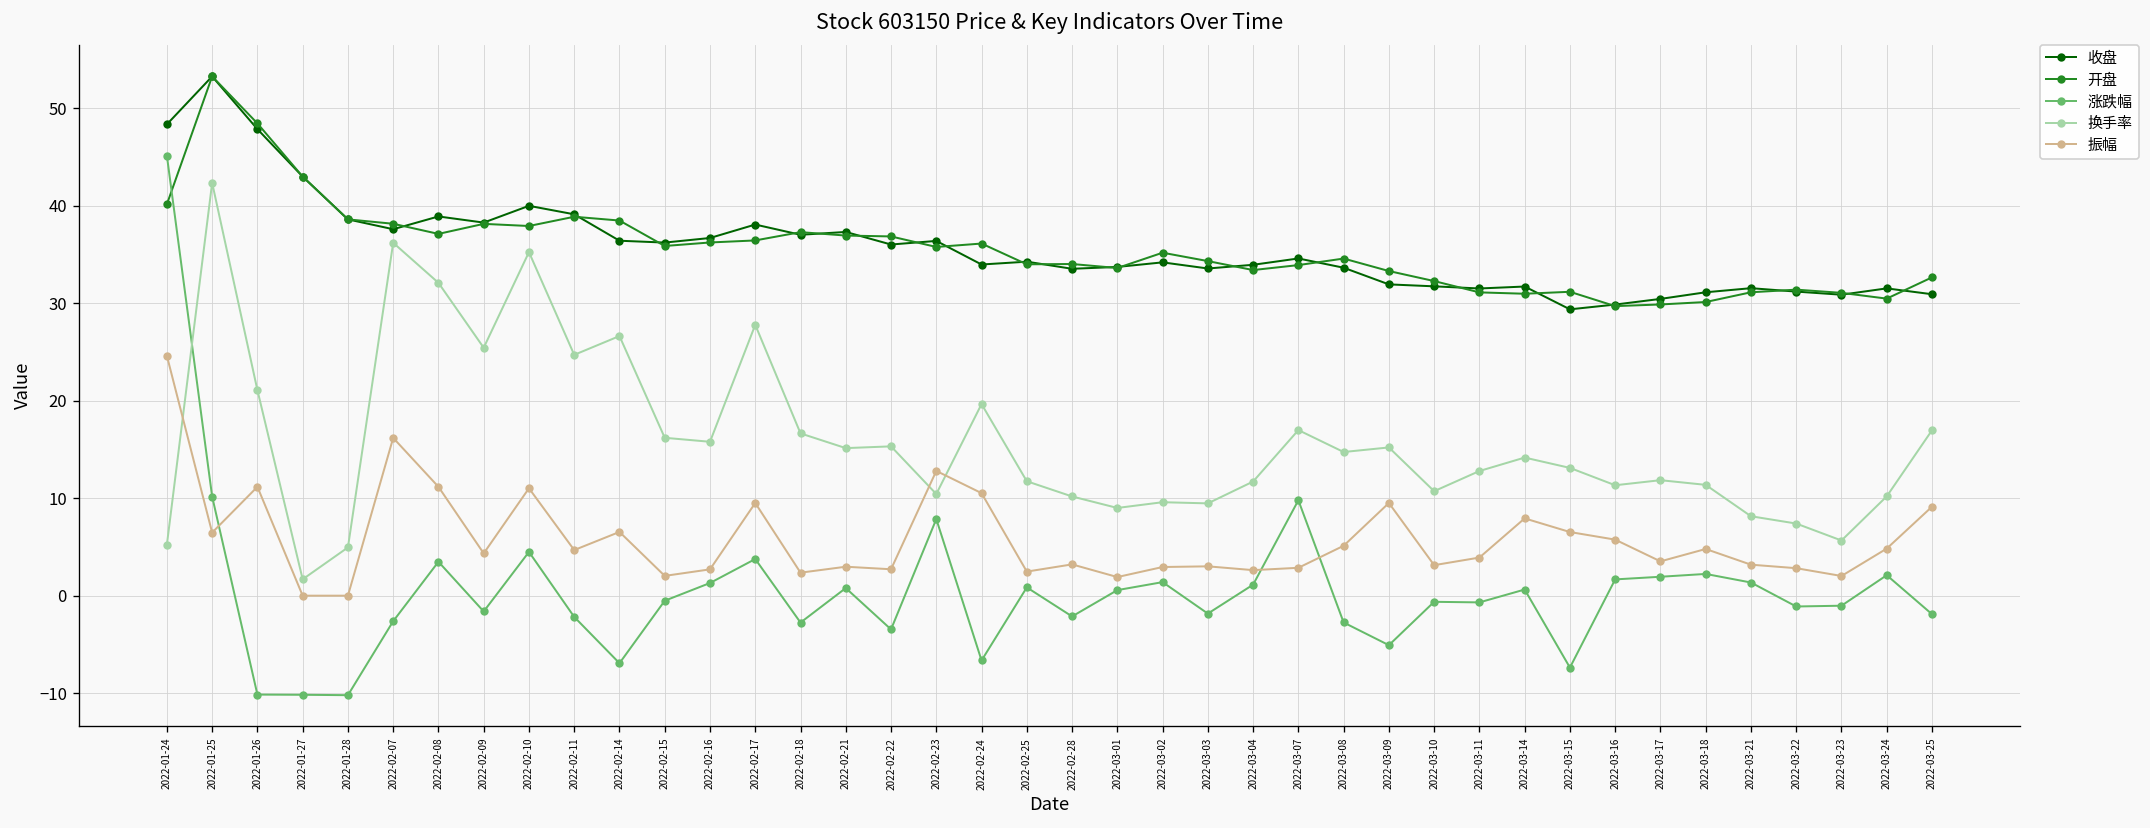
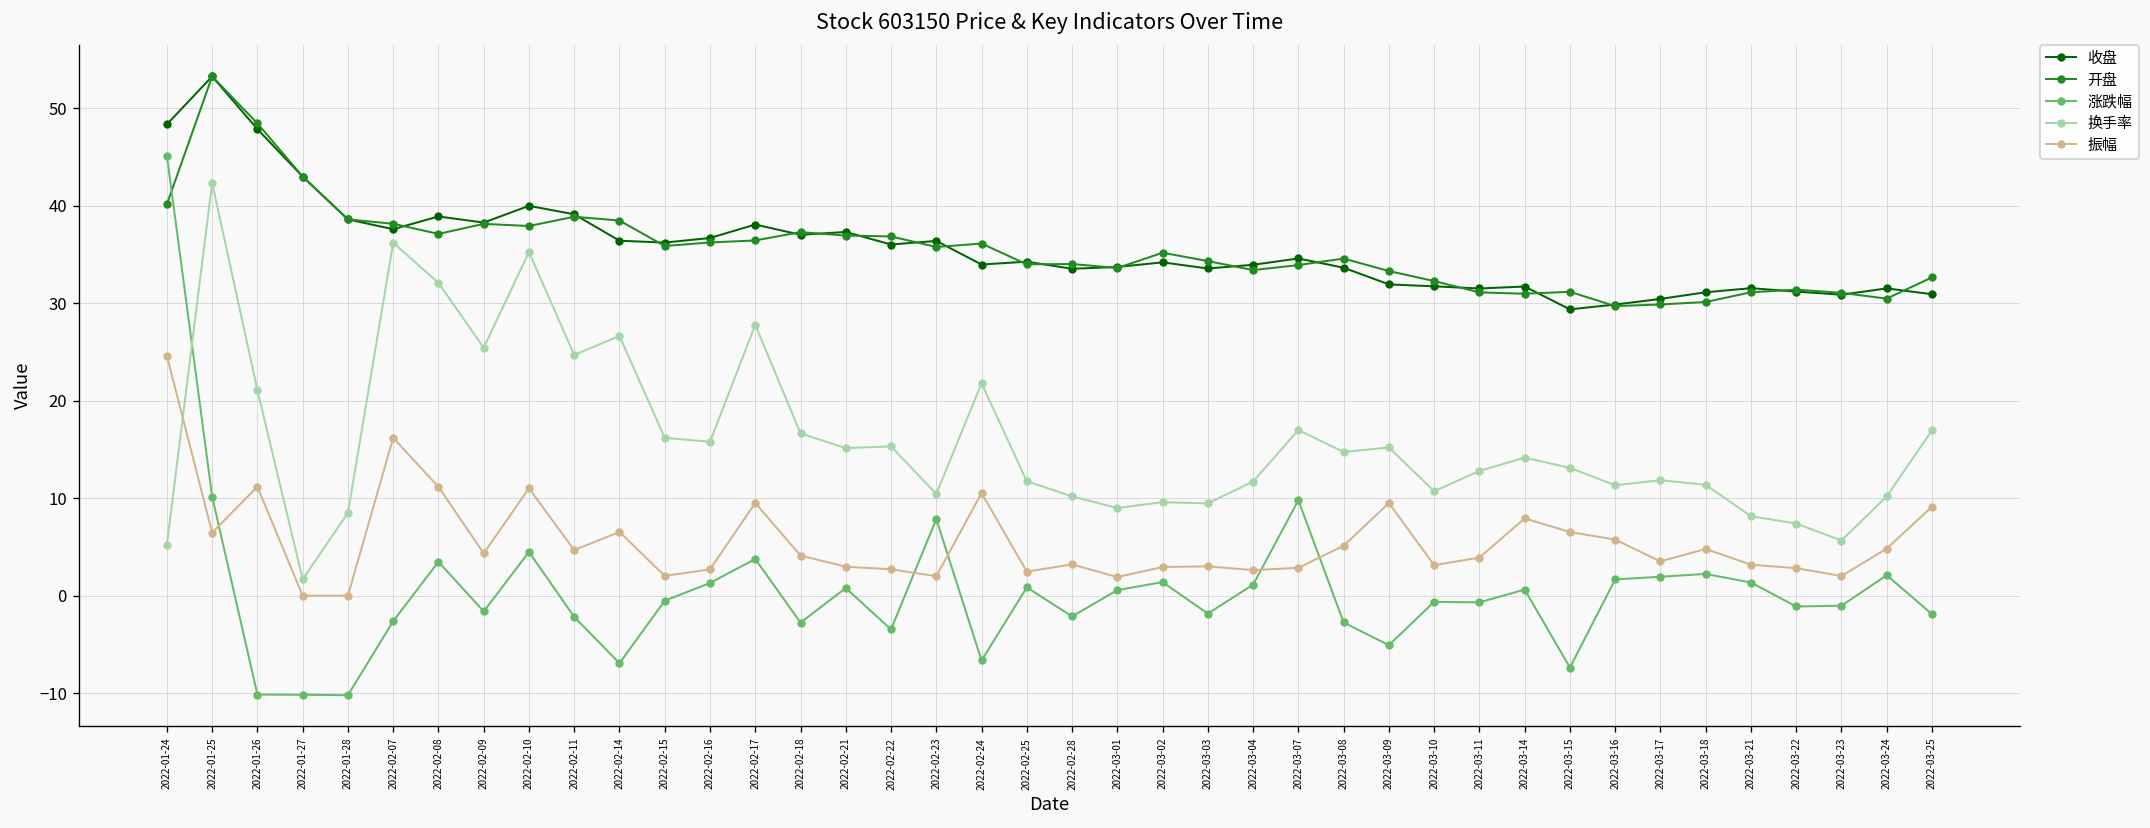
换手率, 2022-01-28: 5 -> 8
振幅, 2022-02-18: 2 -> 4
振幅, 2022-02-23: 13 -> 2
换手率, 2022-02-24: 20 -> 22
